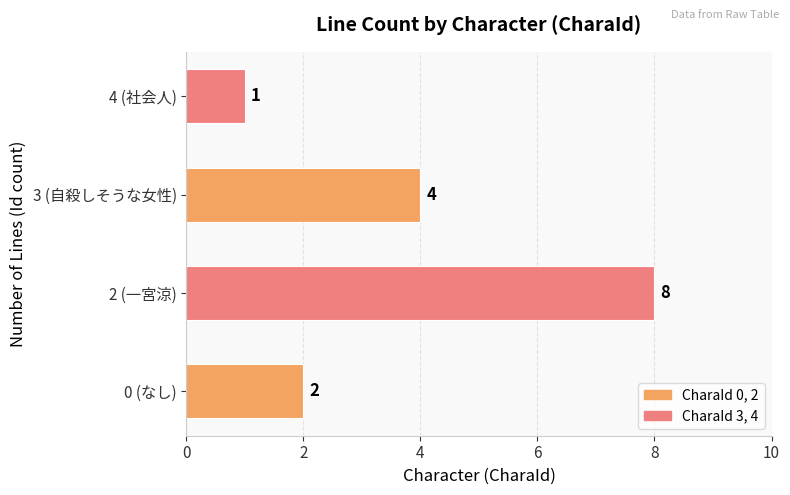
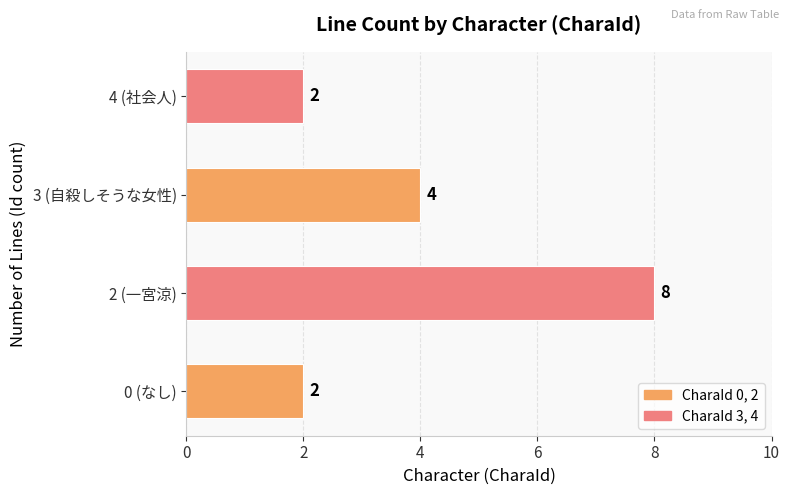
4 (社会人): 1 -> 2
